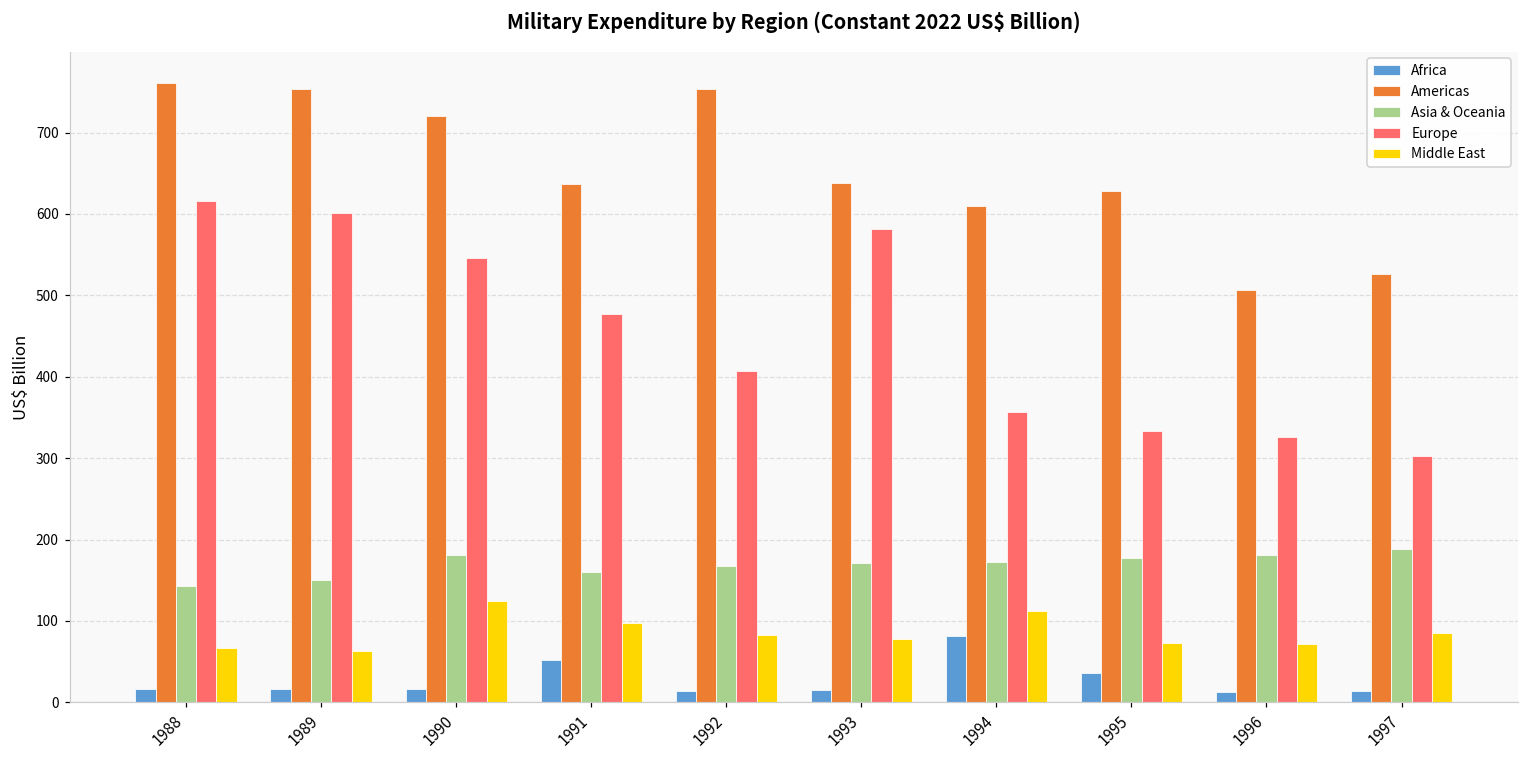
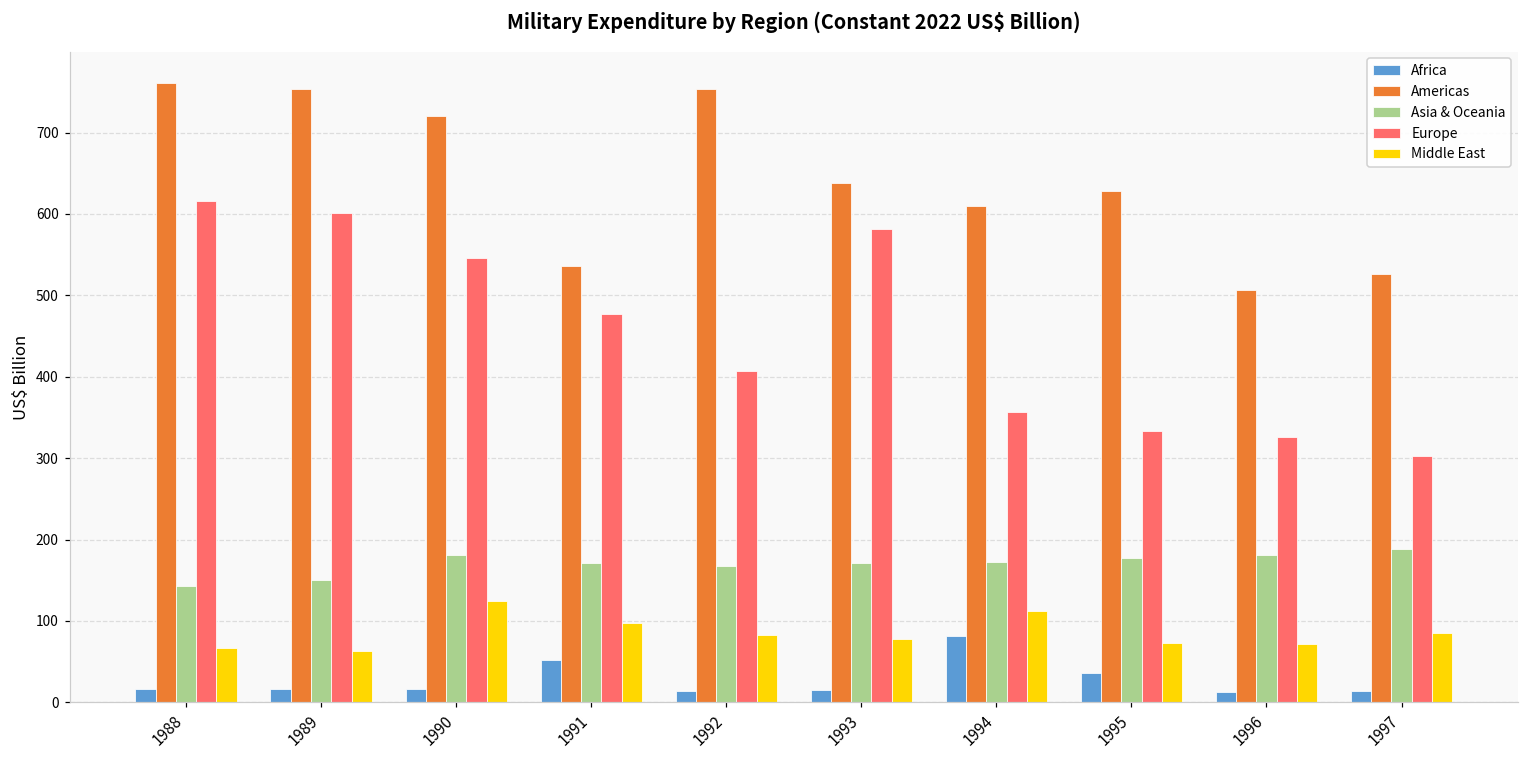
Americas, 1991: 640 -> 540
Asia & Oceania, 1991: 160 -> 170
